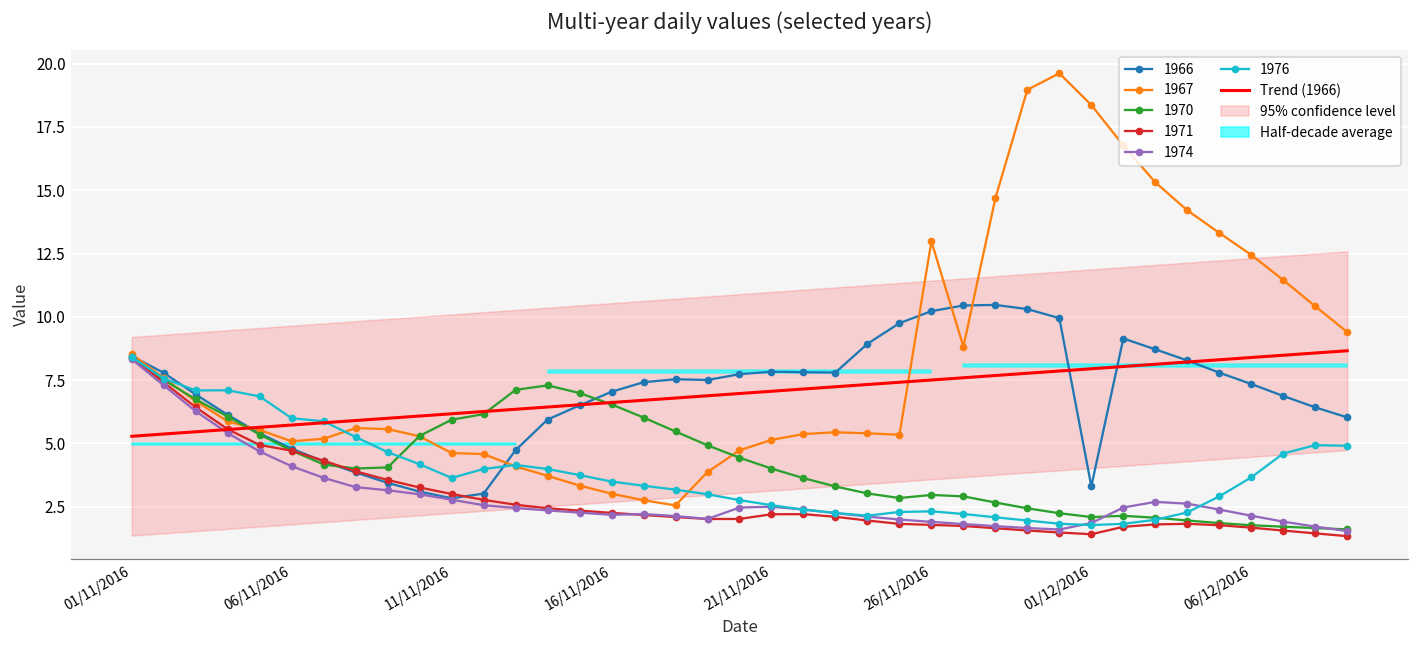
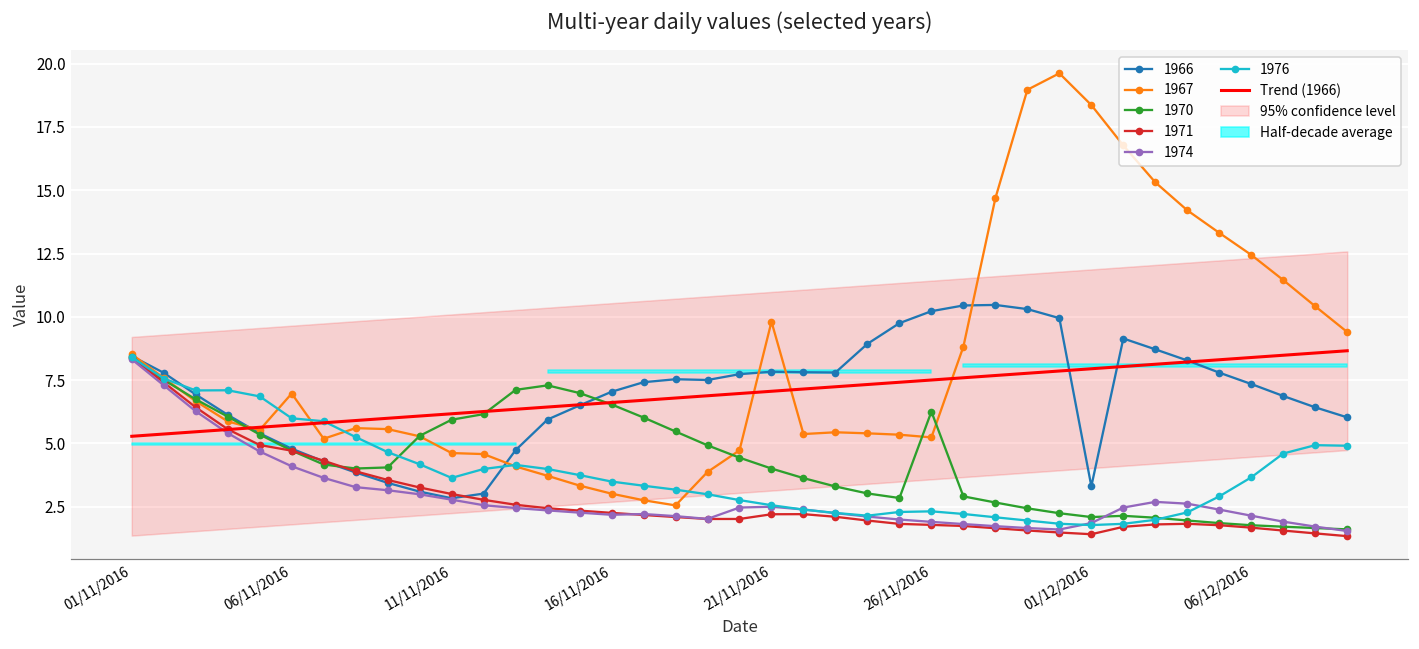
1967, 06/11/2016: 5.1 -> 7.0
1967, 21/11/2016: 5.1 -> 9.8
1967, 26/11/2016: 13.0 -> 5.2
1970, 26/11/2016: 3.0 -> 6.3
